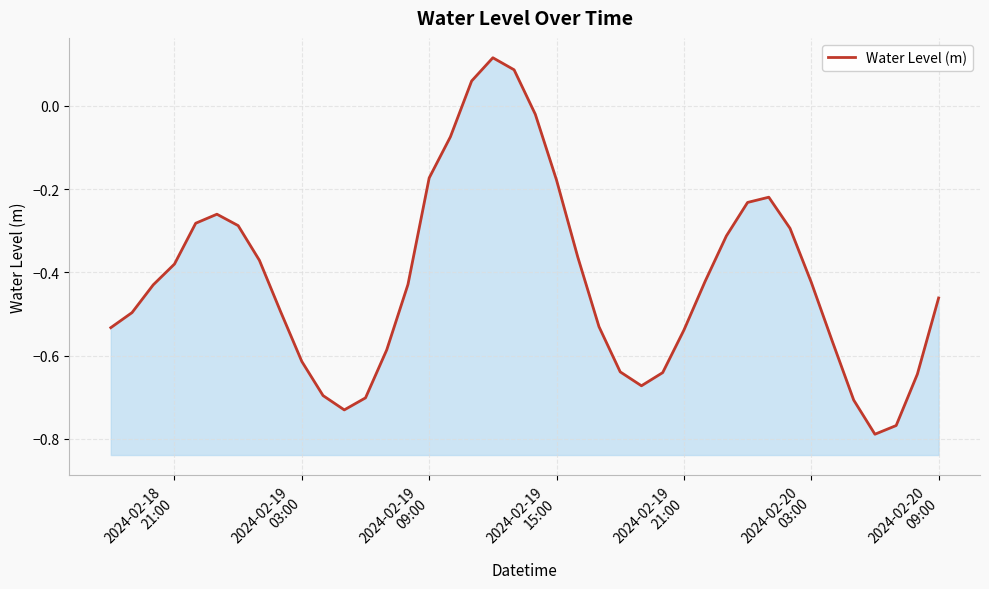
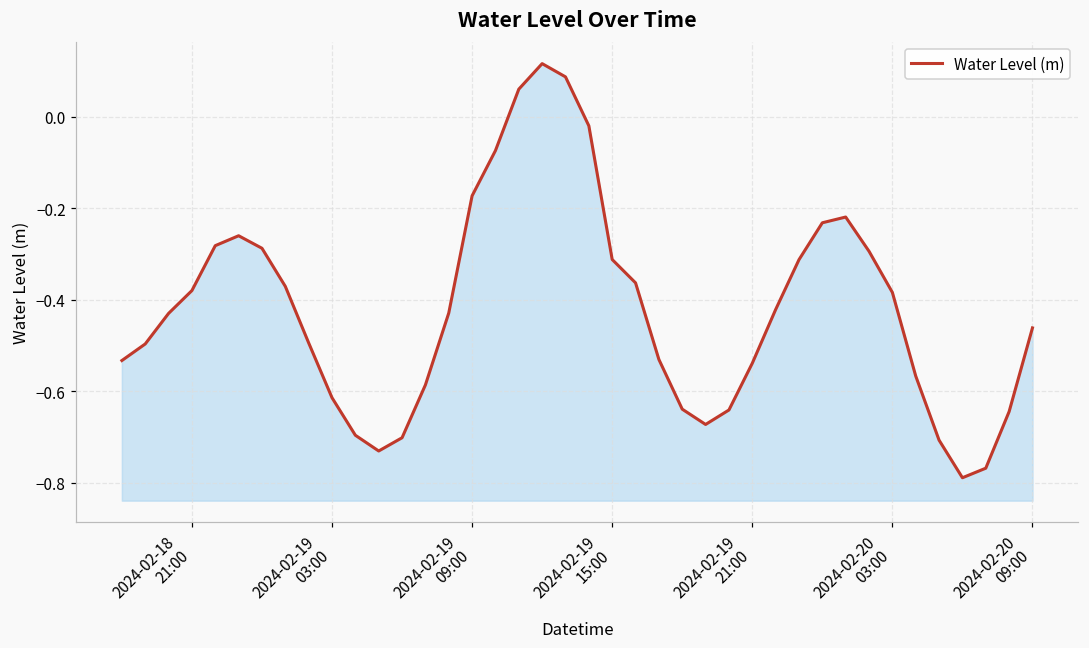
2024-02-19 15:00: -0.18 -> -0.31
2024-02-20 03:00: -0.42 -> -0.38
